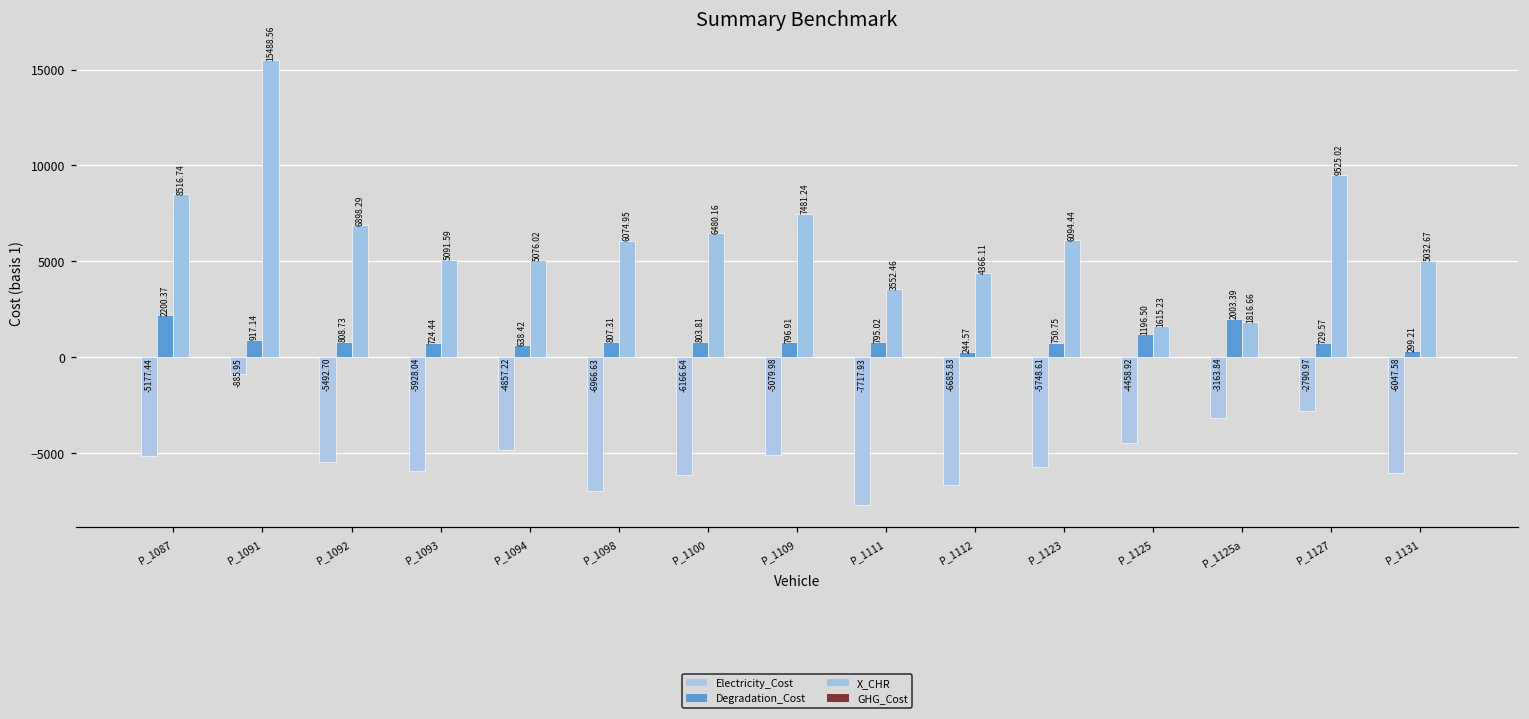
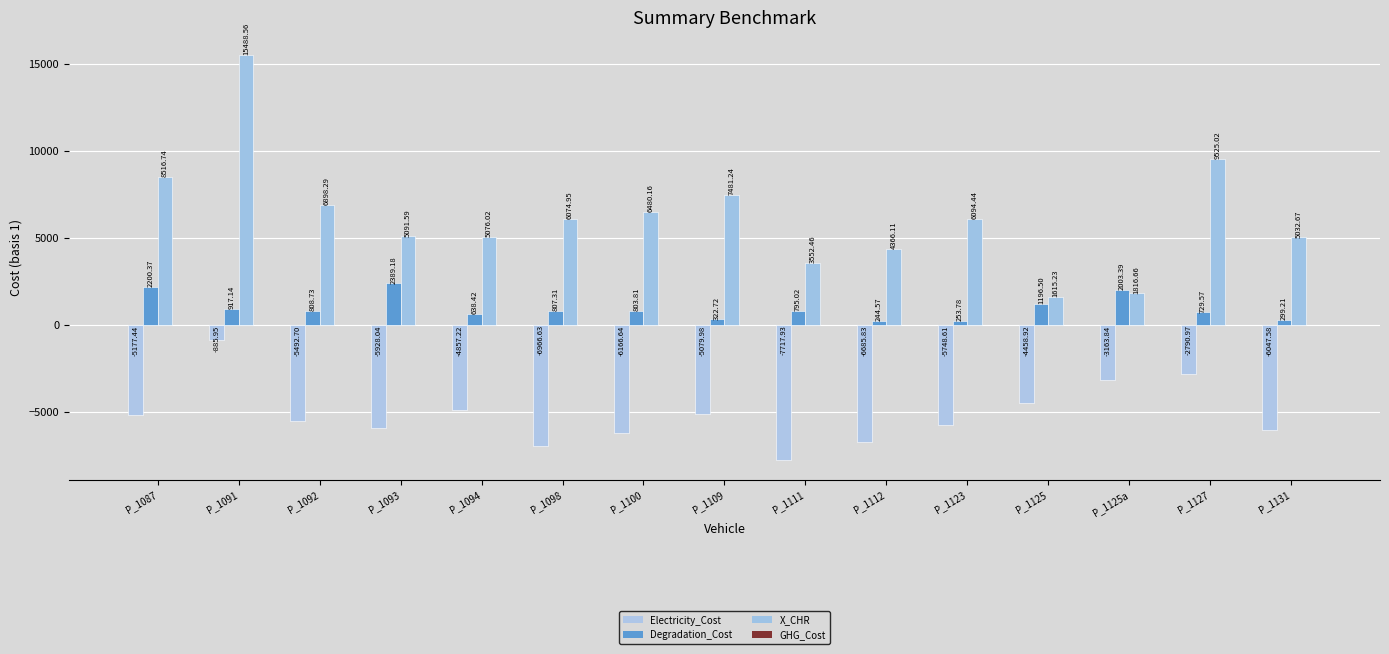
Degradation_Cost, P_1093: 724.44 -> 2389.18
Degradation_Cost, P_1109: 796.91 -> 322.72
Degradation_Cost, P_1123: 750.75 -> 253.78
